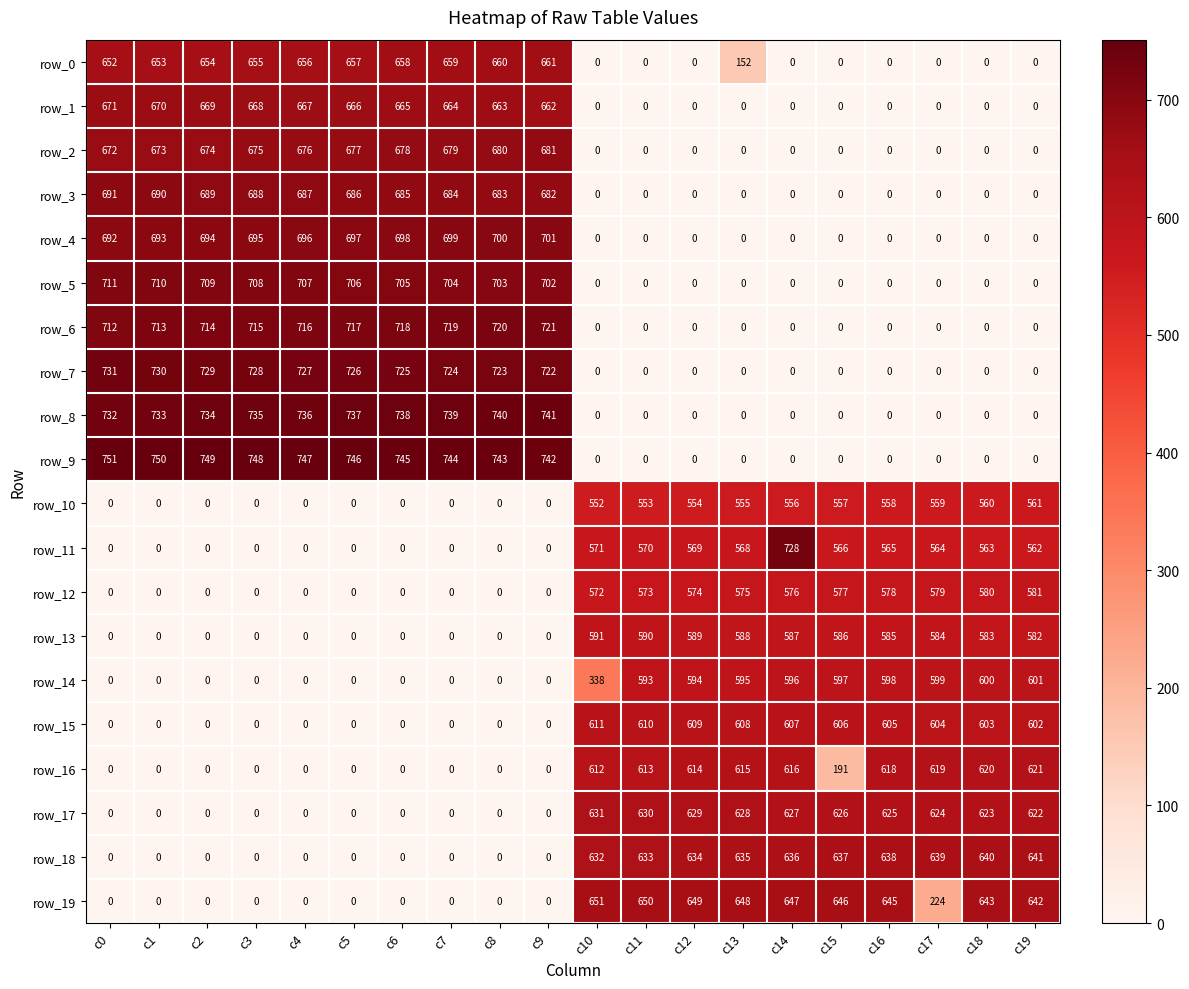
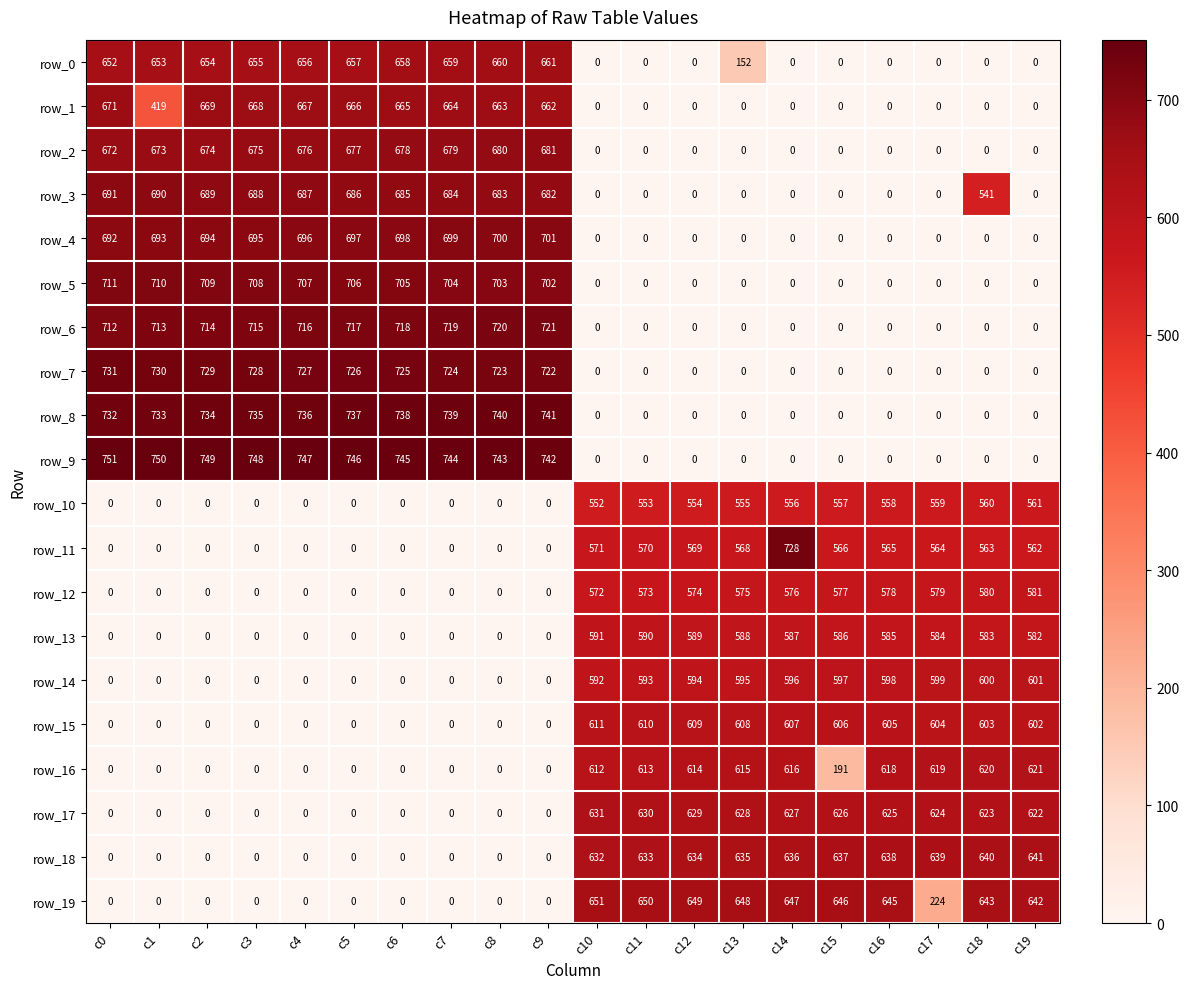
row_1, c1: 670 -> 419
row_3, c18: 0 -> 541
row_14, c10: 338 -> 592
